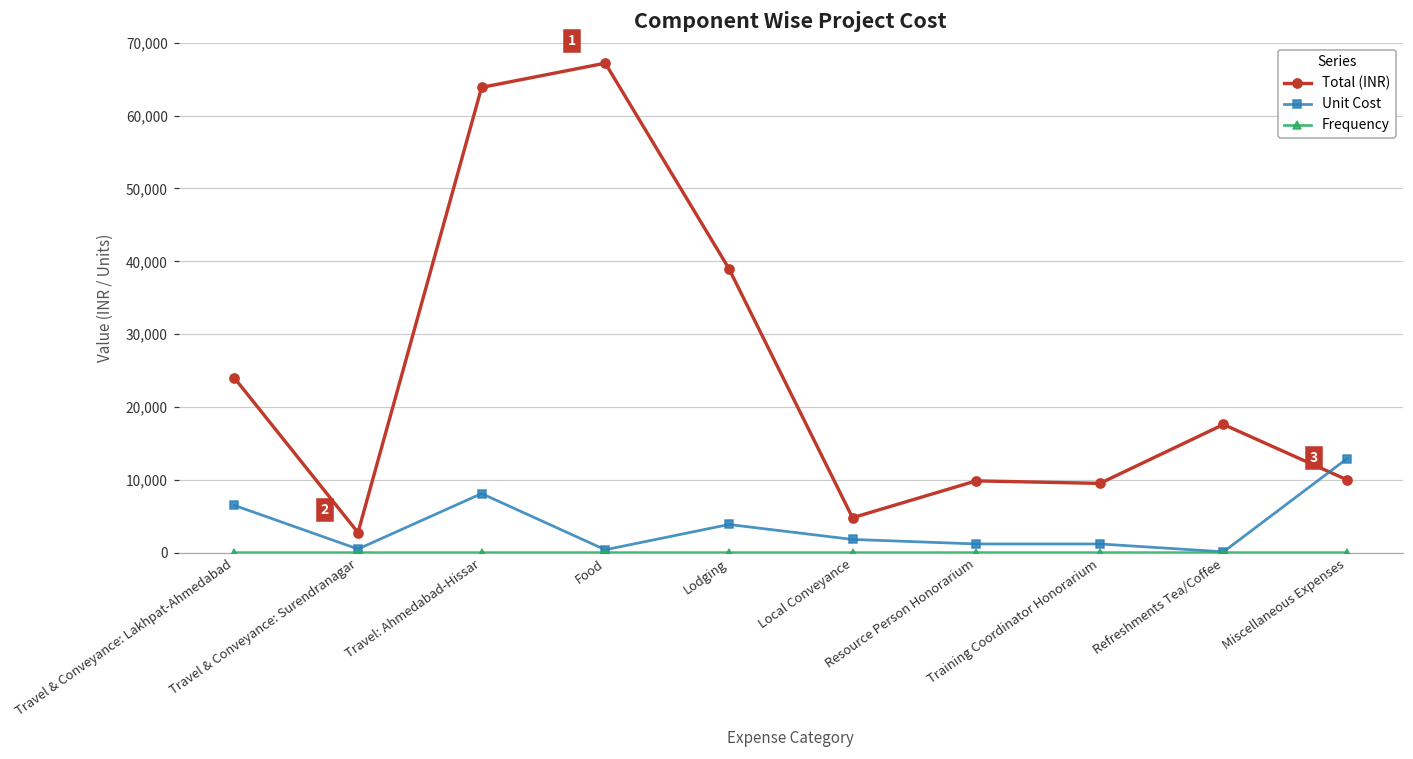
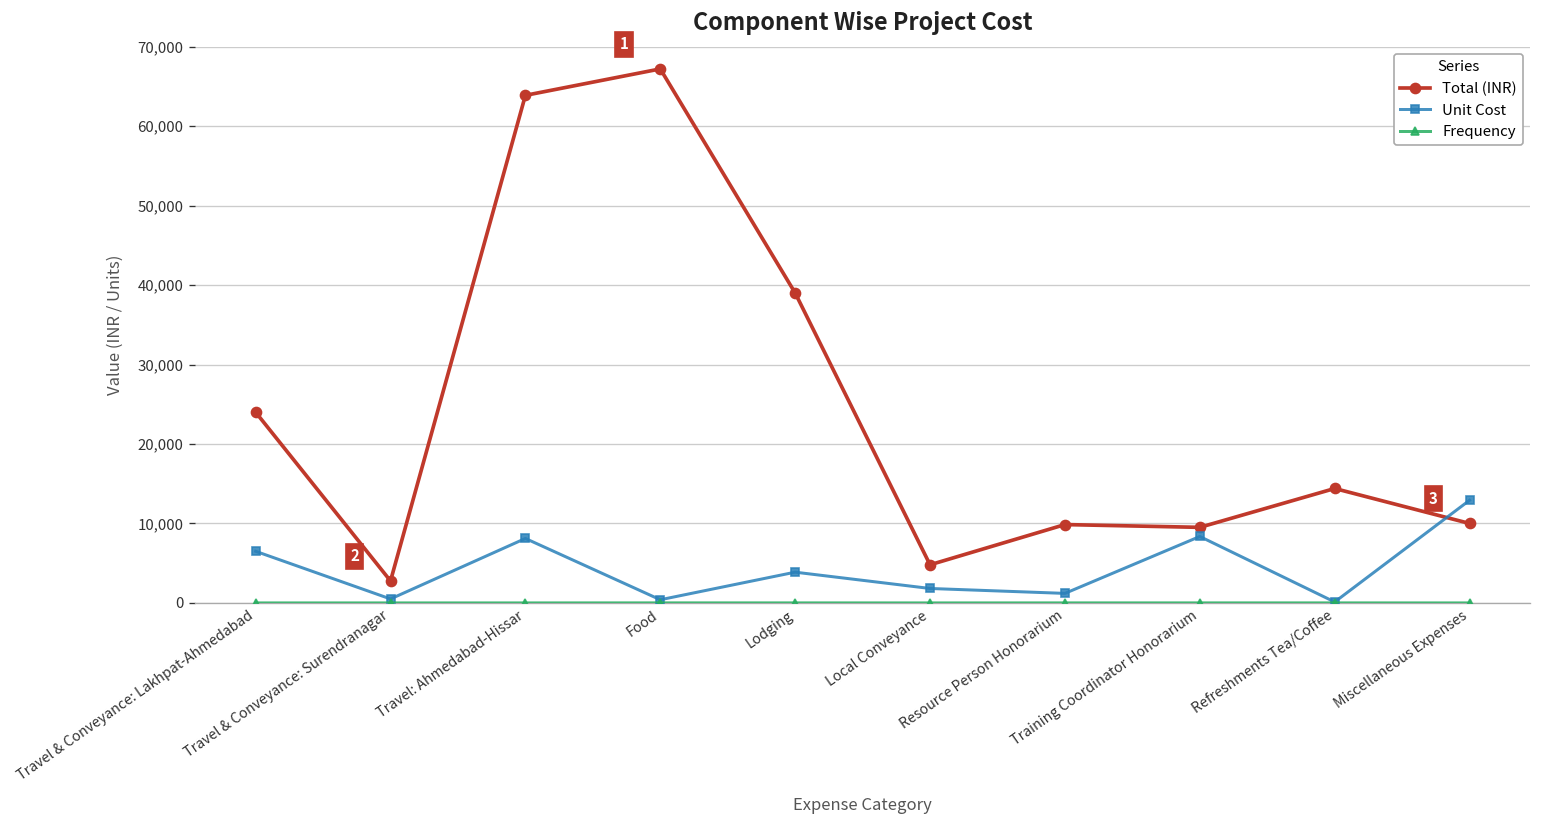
Unit Cost, Training Coordinator Honorarium: 1,000 -> 8,000
Total (INR), Refreshments Tea/Coffee: 18,000 -> 14,000
